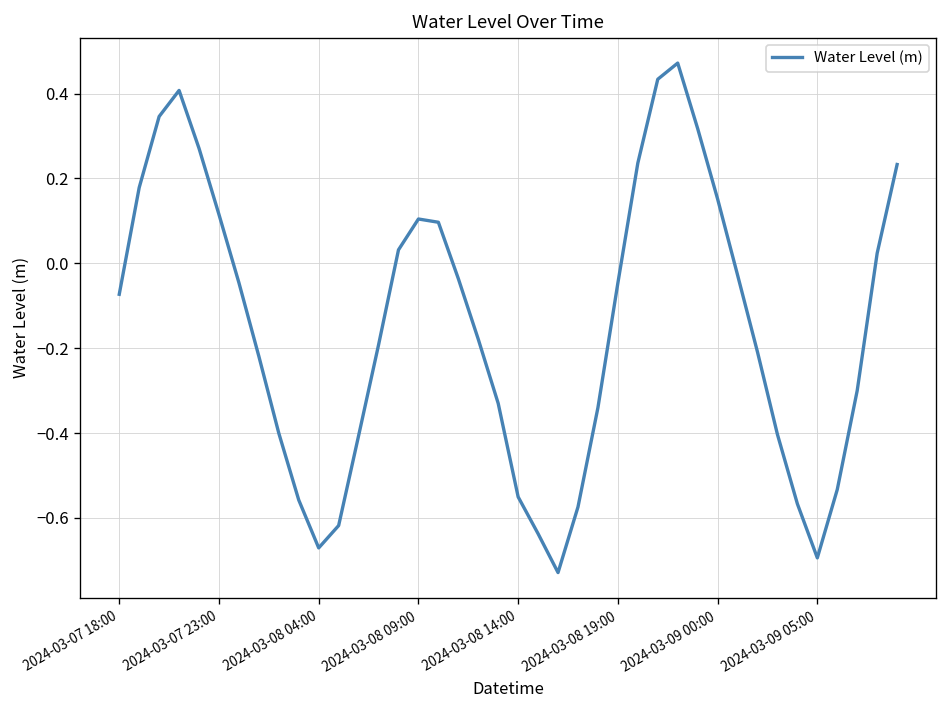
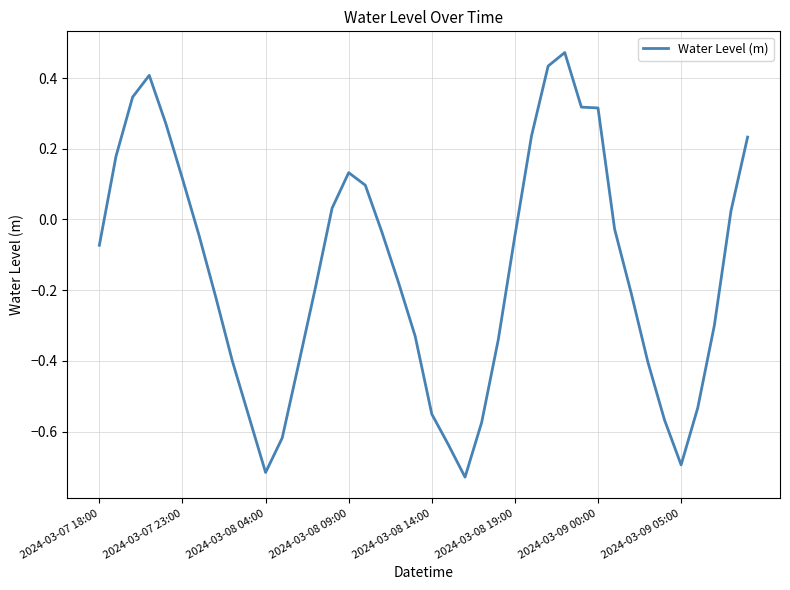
2024-03-08 04:00: -0.67 -> -0.72
2024-03-08 09:00: 0.10 -> 0.13
2024-03-09 00:00: 0.15 -> 0.32
